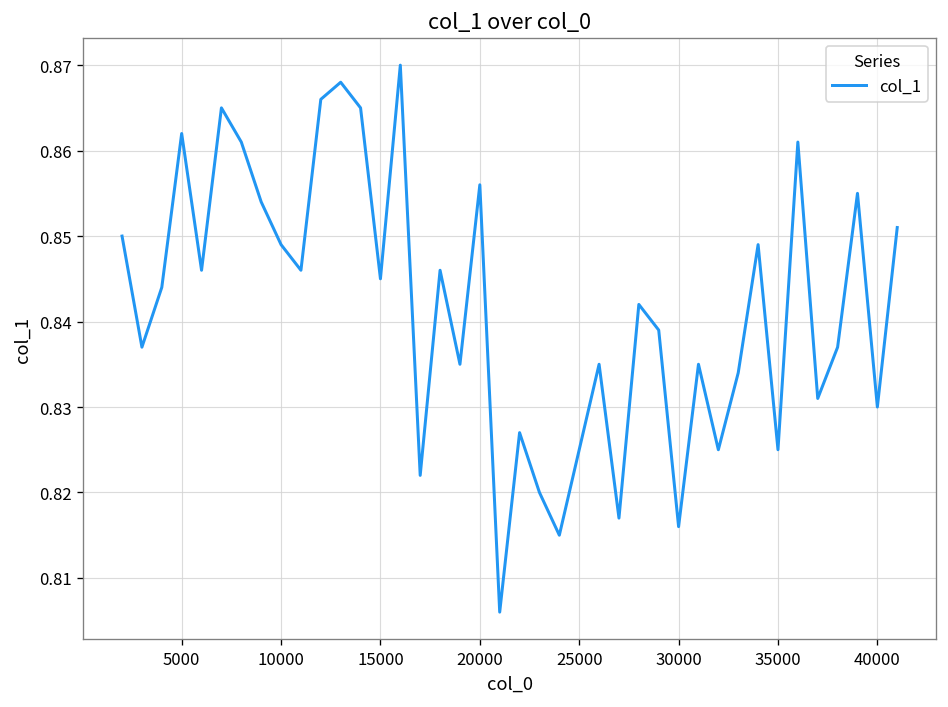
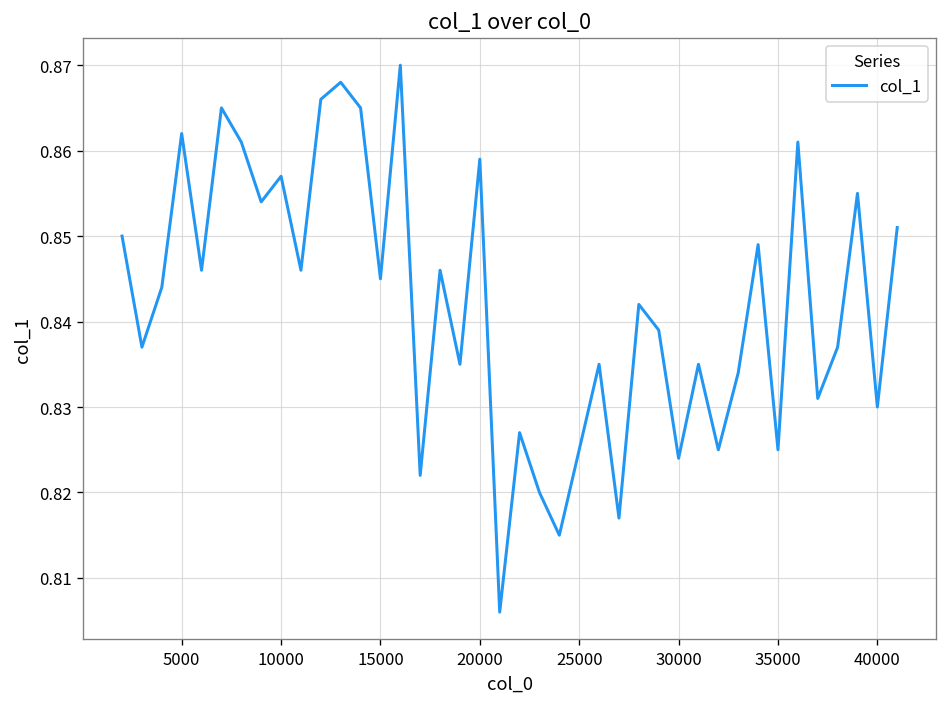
10000: 0.849 -> 0.857
20000: 0.856 -> 0.859
30000: 0.816 -> 0.824
